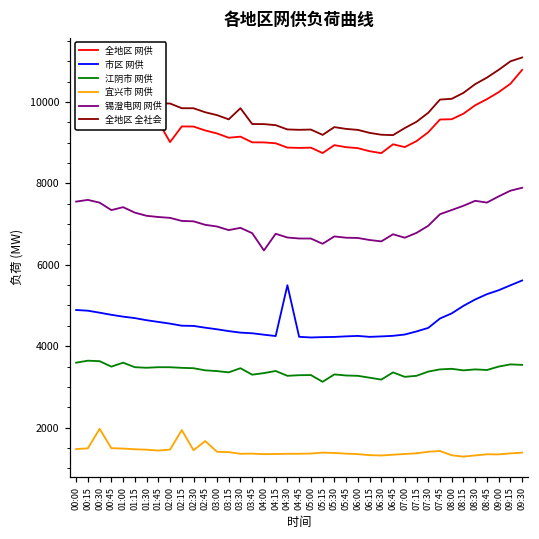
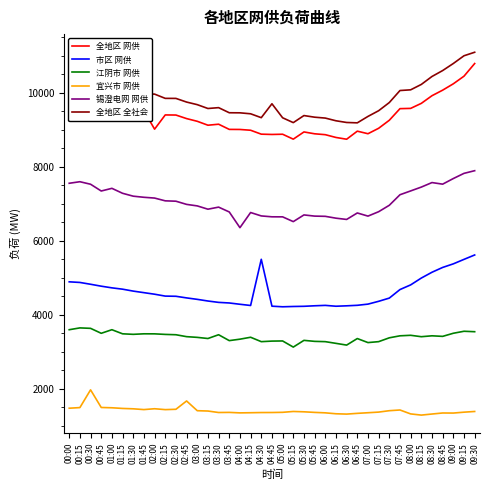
宜兴市 网供, 02:15: 1900 -> 1400
全地区 全社会, 03:30: 9900 -> 9600
全地区 全社会, 04:45: 9300 -> 9700
